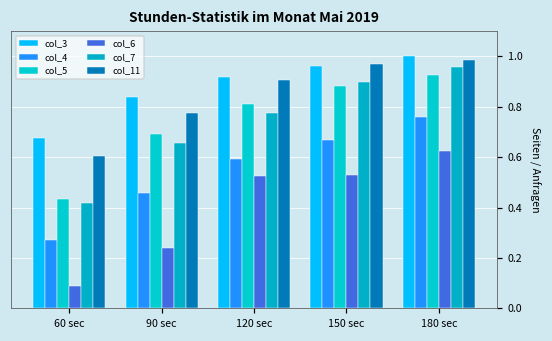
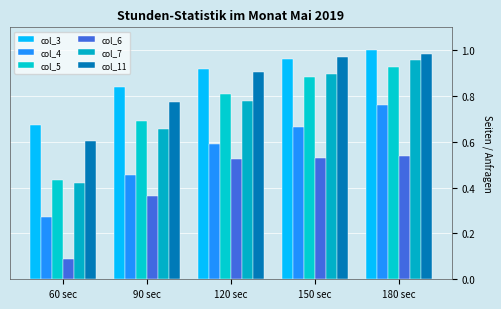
col_6, 90 sec: 0.24 -> 0.36
col_6, 180 sec: 0.62 -> 0.54
